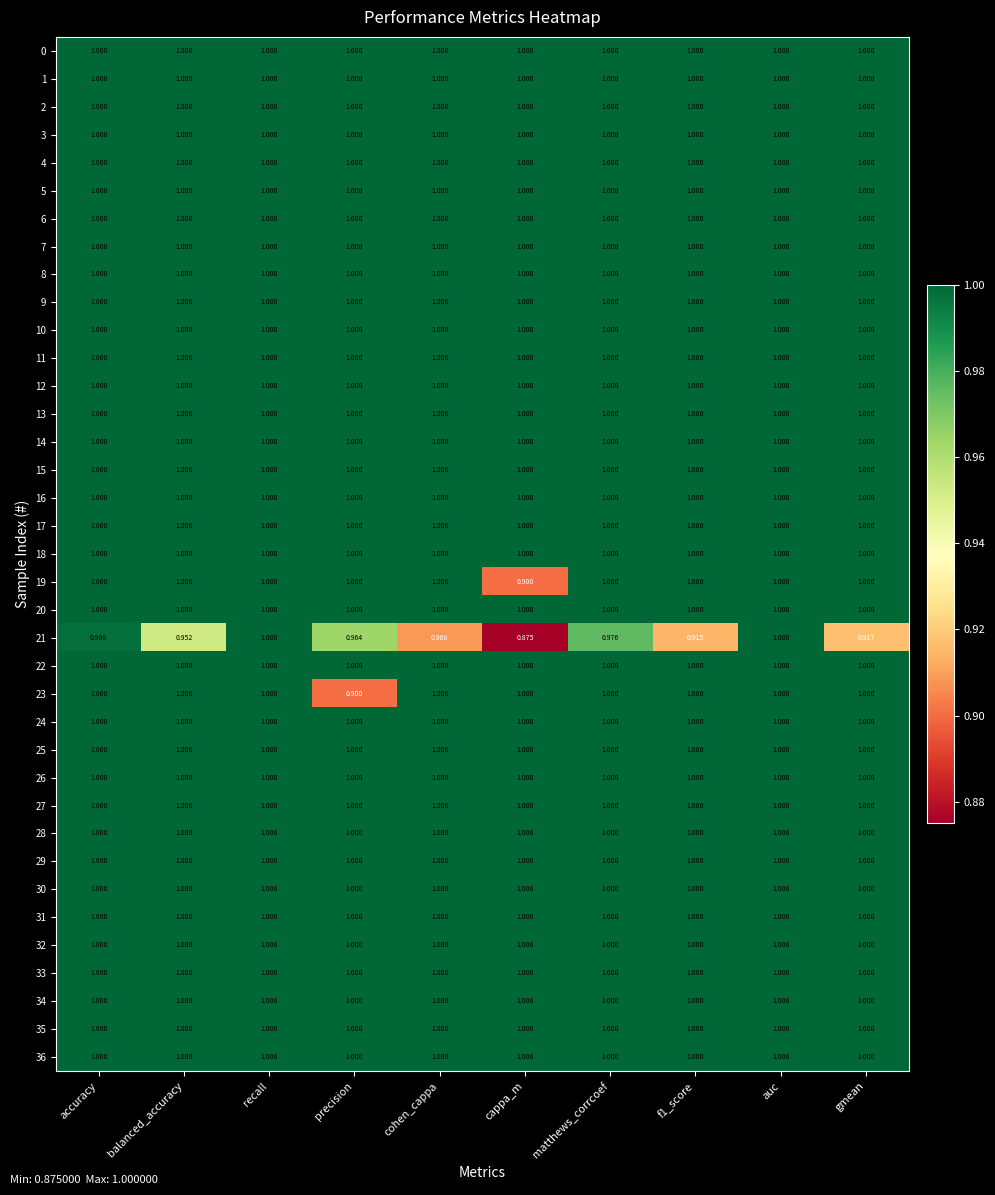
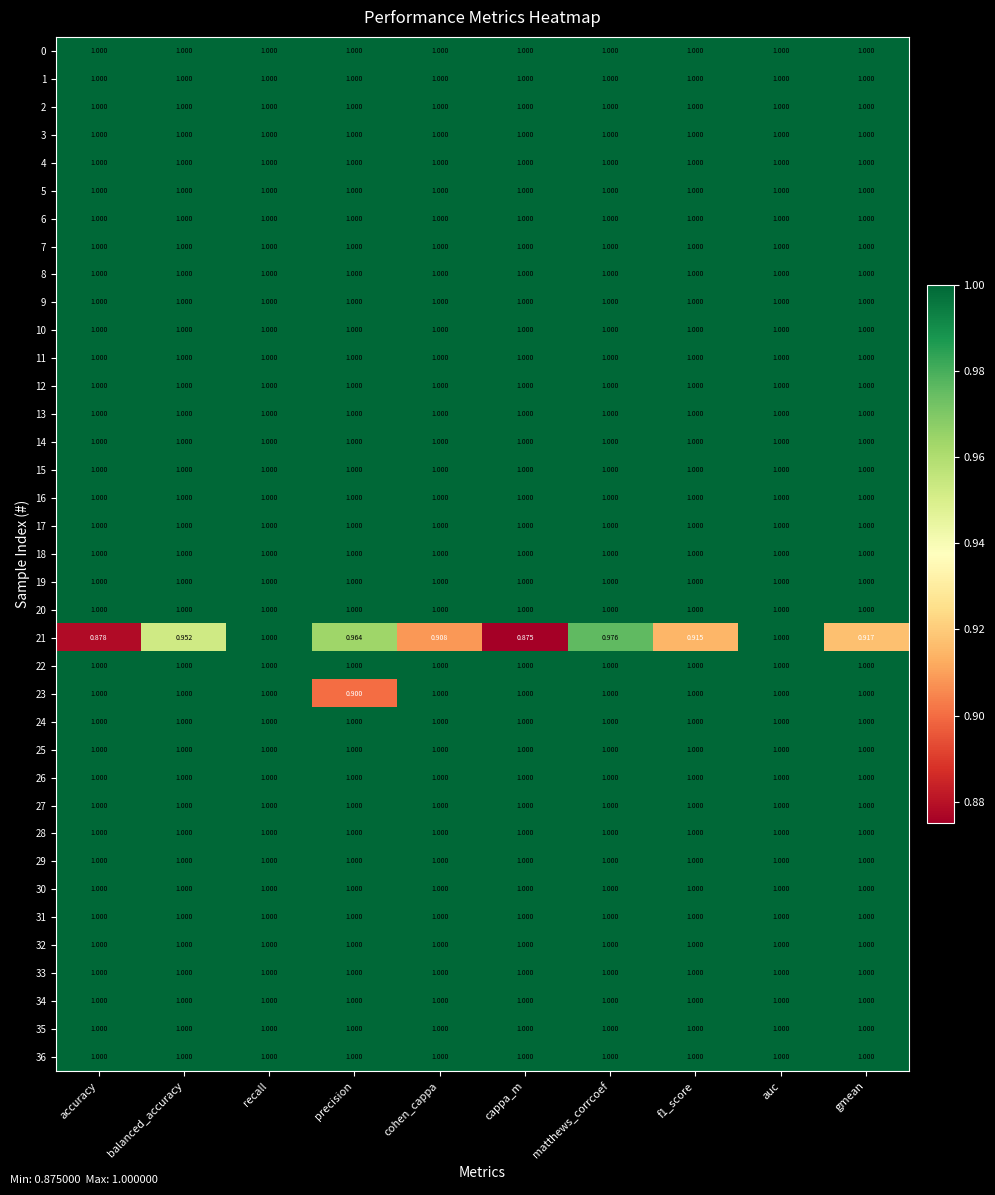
19, cappa_m: 0.900 -> 1.000
21, accuracy: 0.998 -> 0.878
